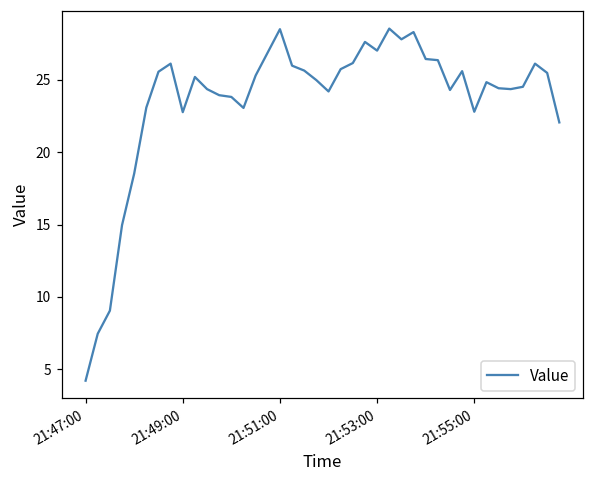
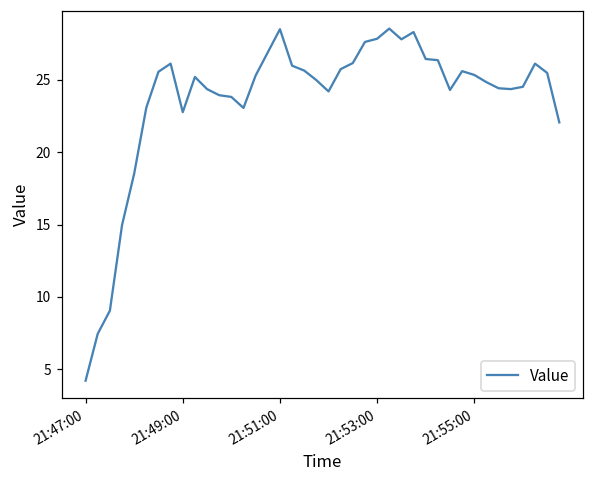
21:53:00: 27.0 -> 27.8
21:55:00: 22.8 -> 25.3
